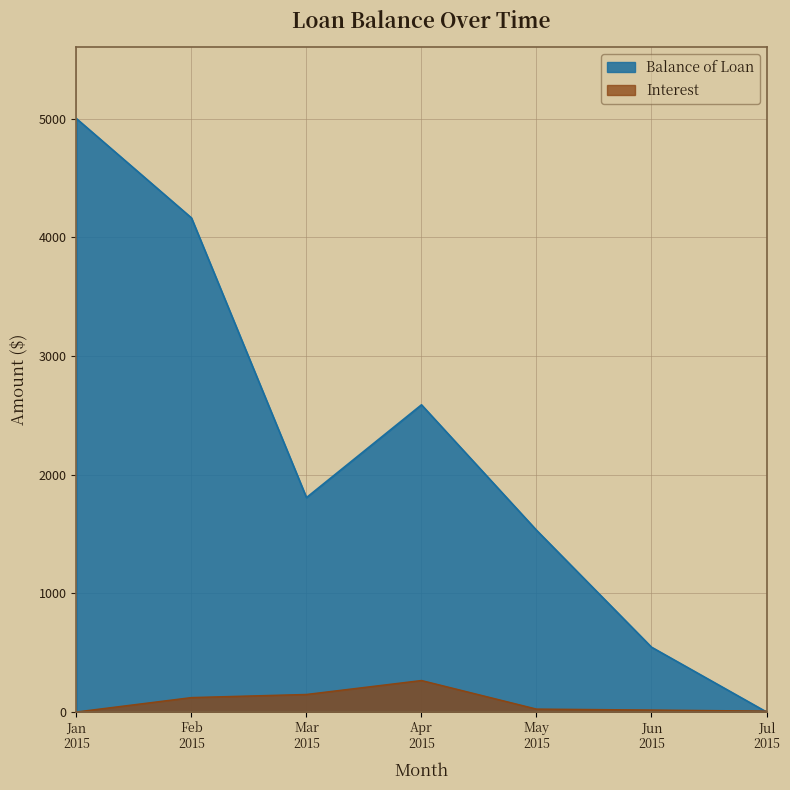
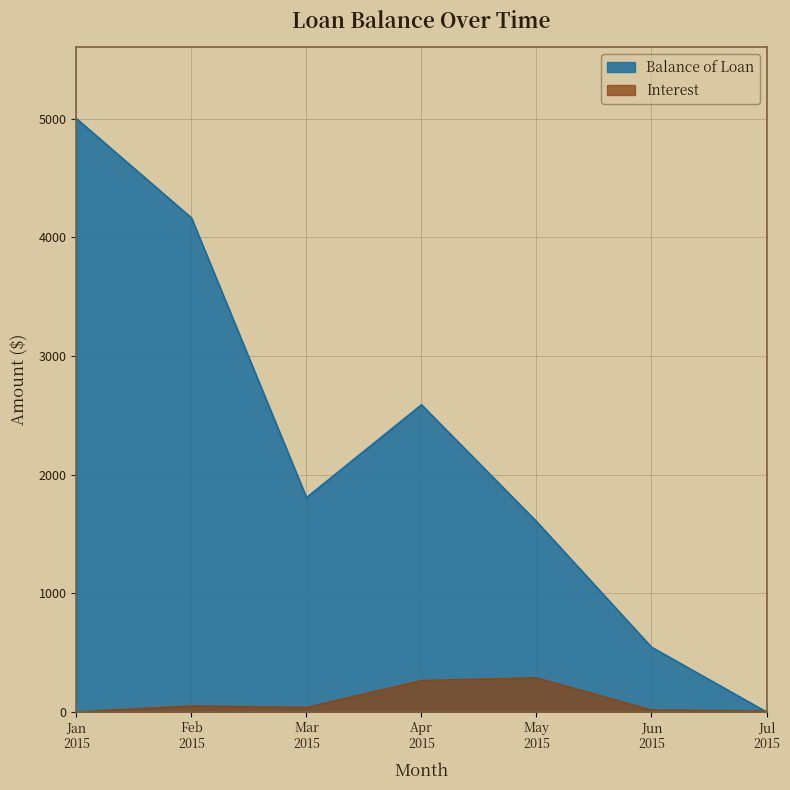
Interest, Feb 2015: 120 -> 50
Interest, Mar 2015: 150 -> 40
Balance of Loan, May 2015: 1530 -> 1610
Interest, May 2015: 20 -> 290
